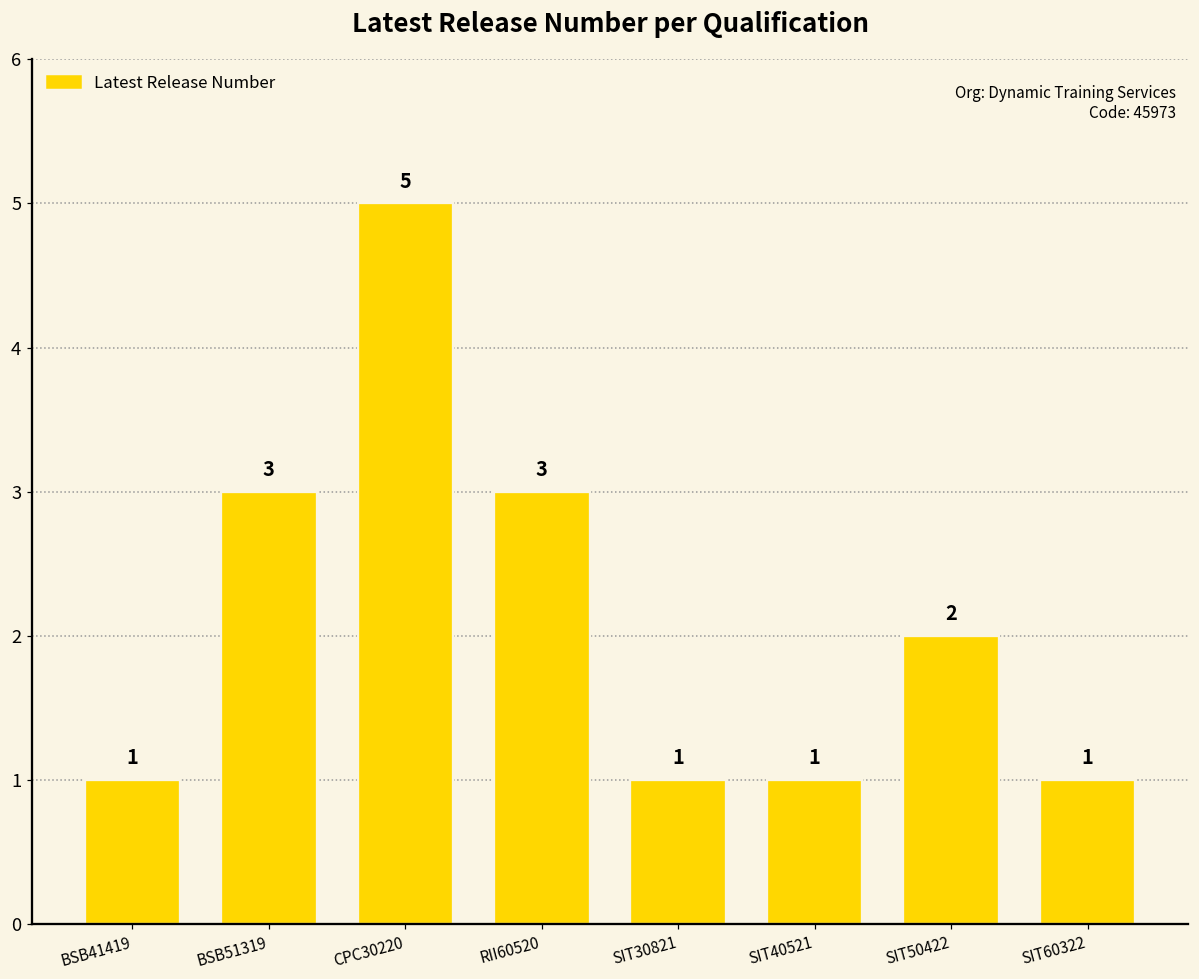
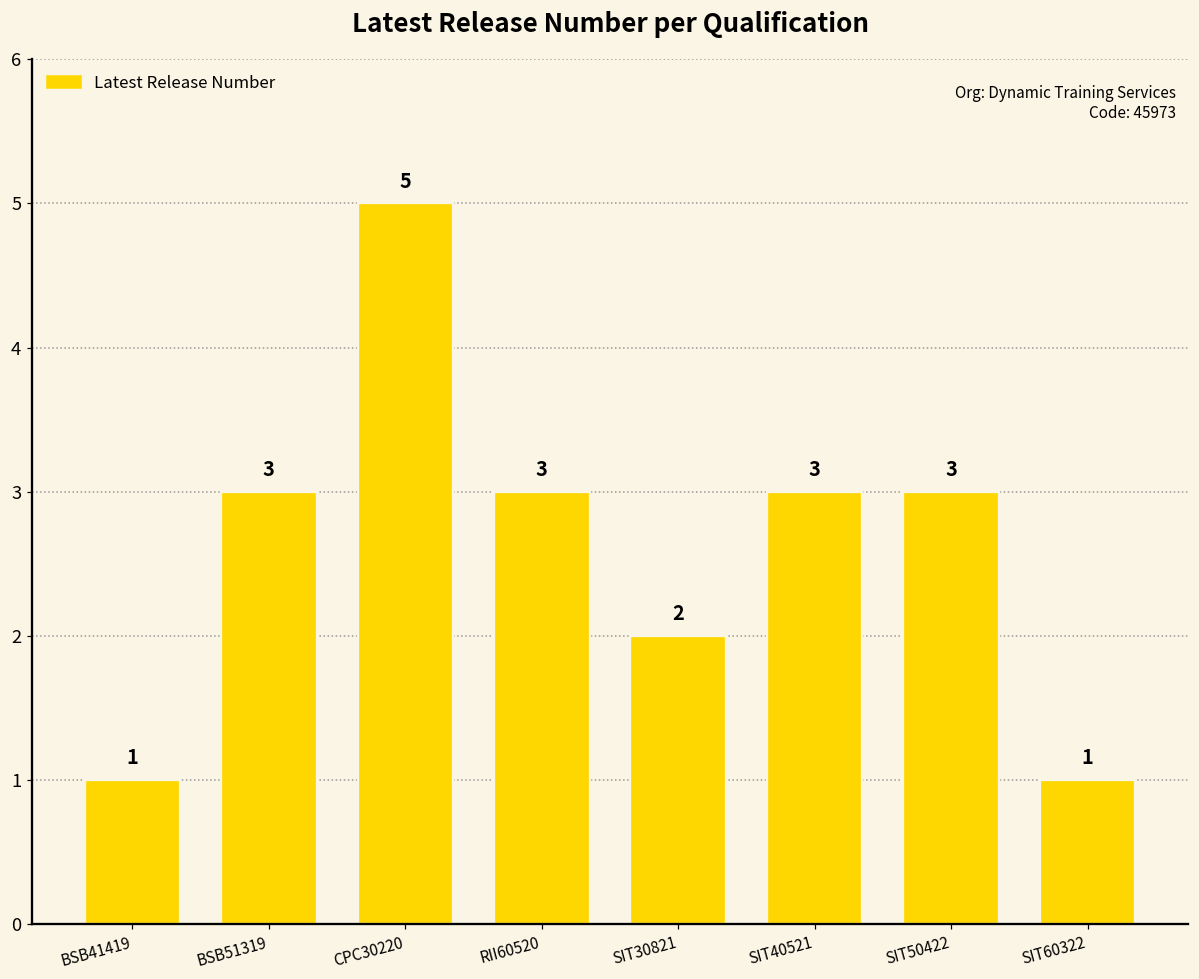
SIT30821: 1 -> 2
SIT40521: 1 -> 3
SIT50422: 2 -> 3
